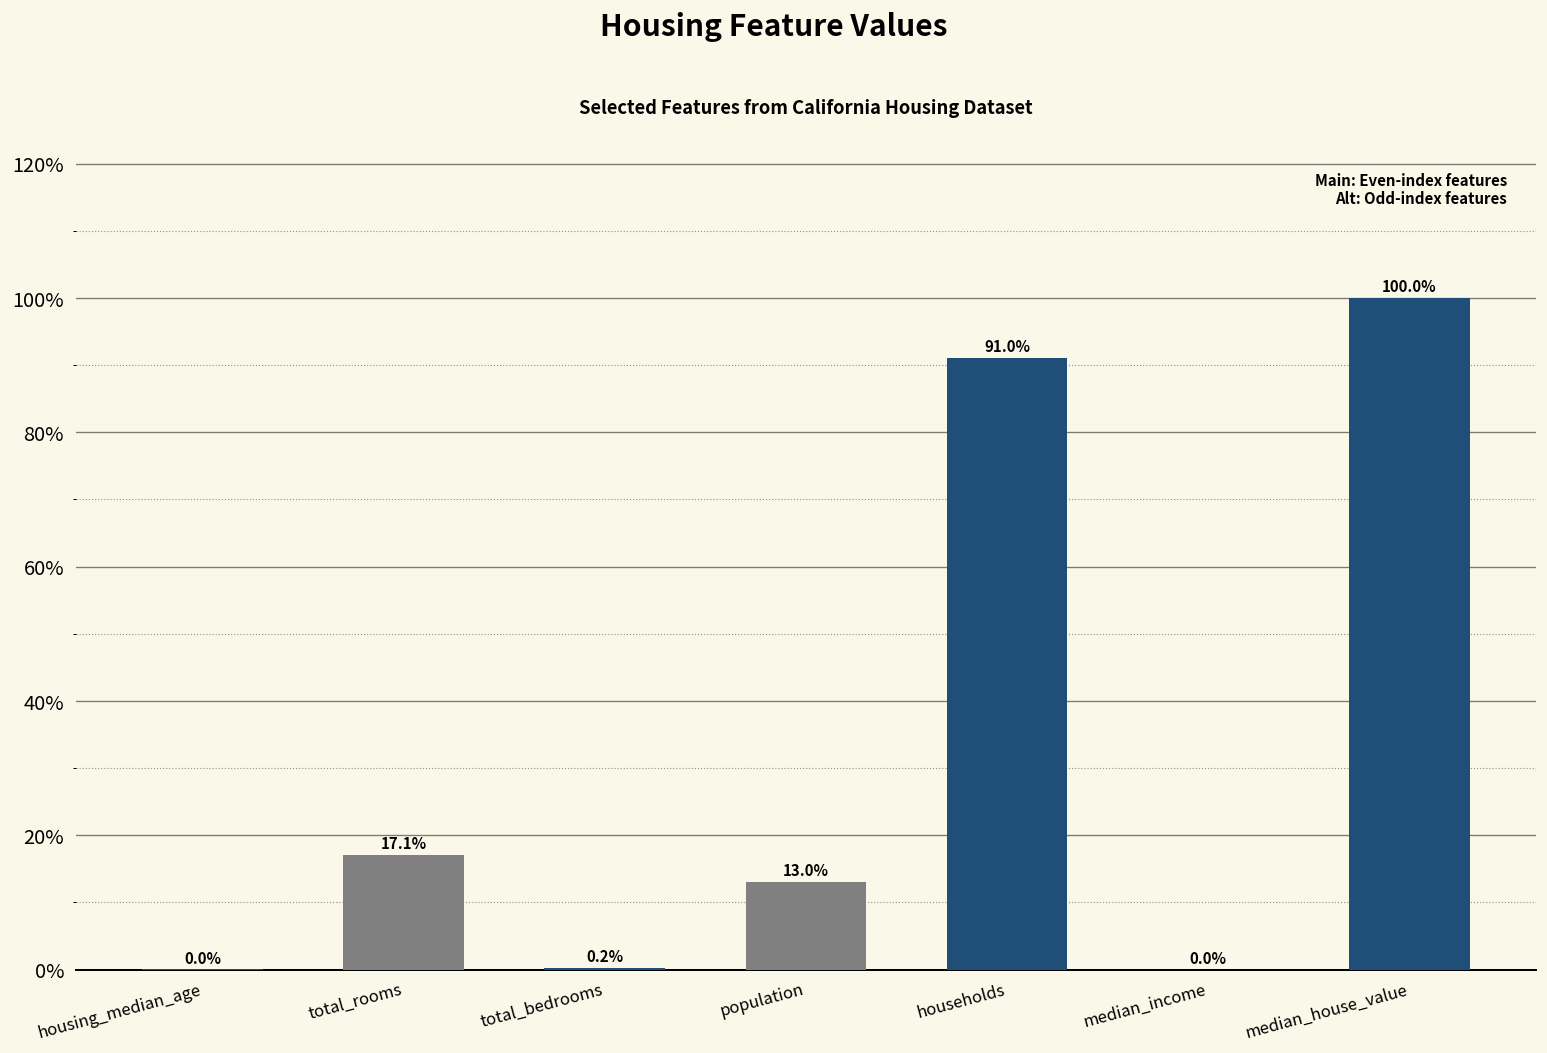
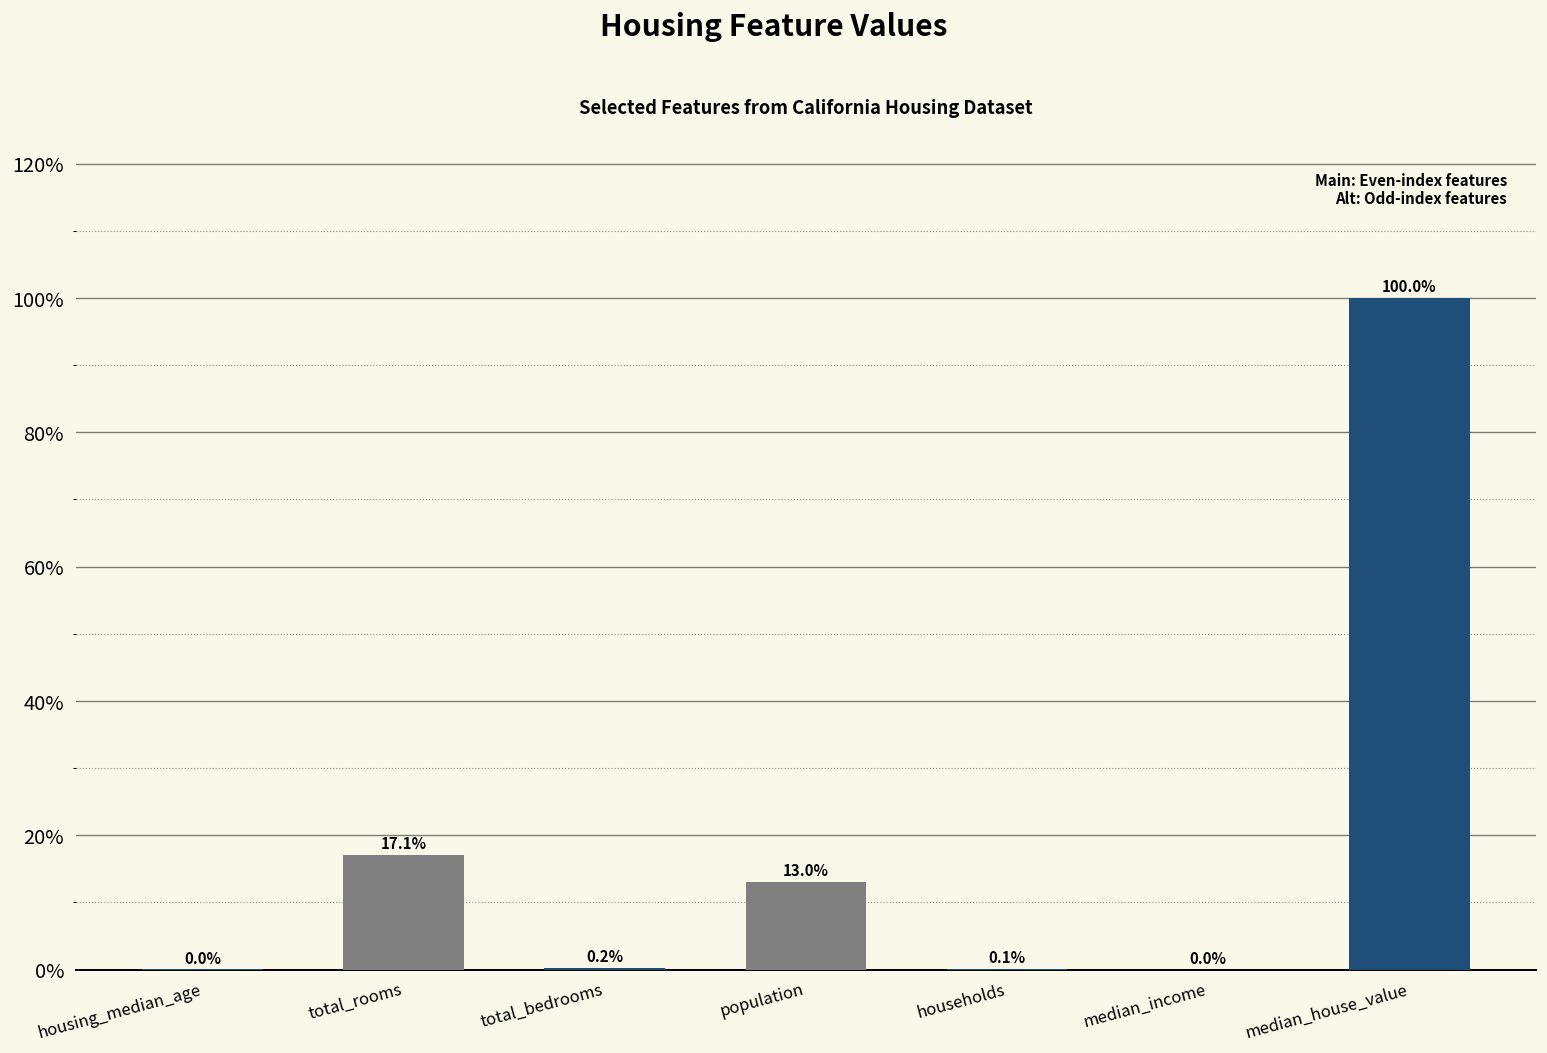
households: 91.0% -> 0.1%
